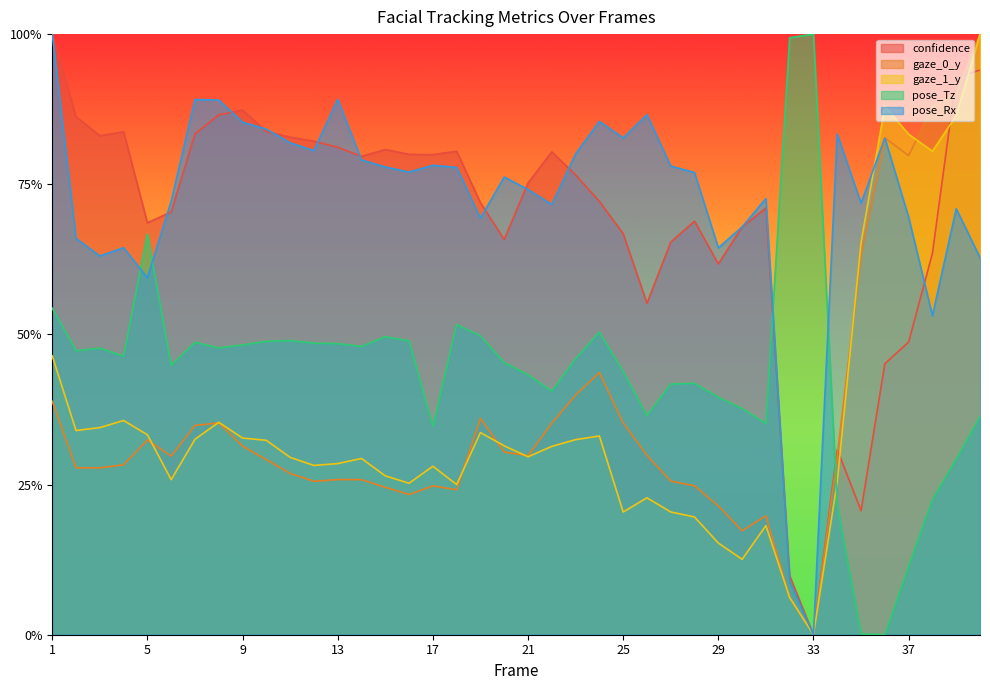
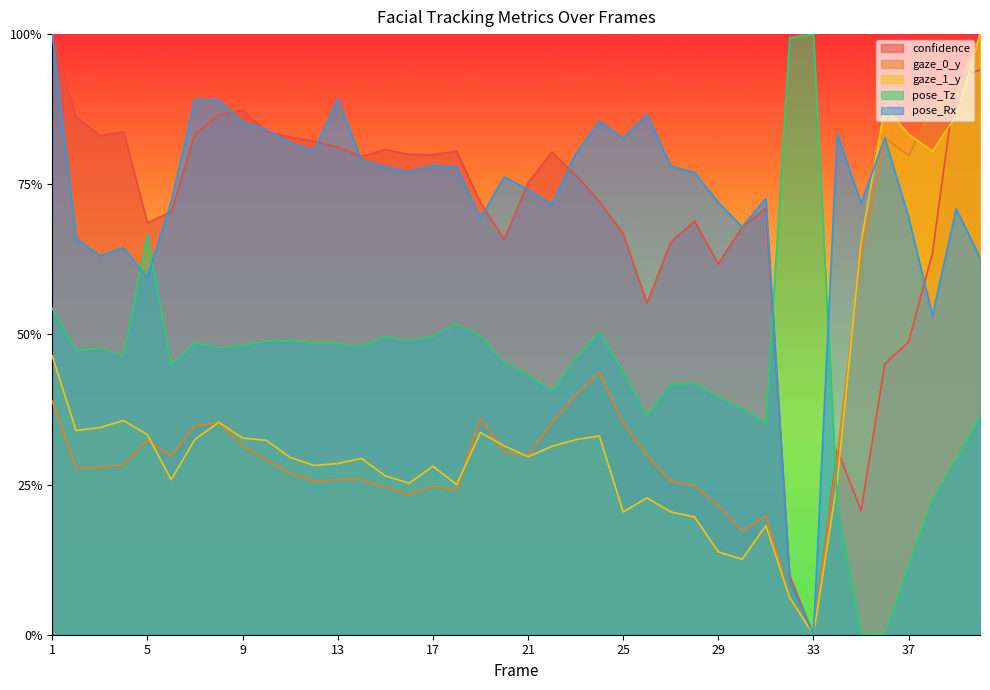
pose_Tz, 17: 35% -> 50%
gaze_1_y, 29: 15% -> 14%
pose_Rx, 29: 64% -> 72%
